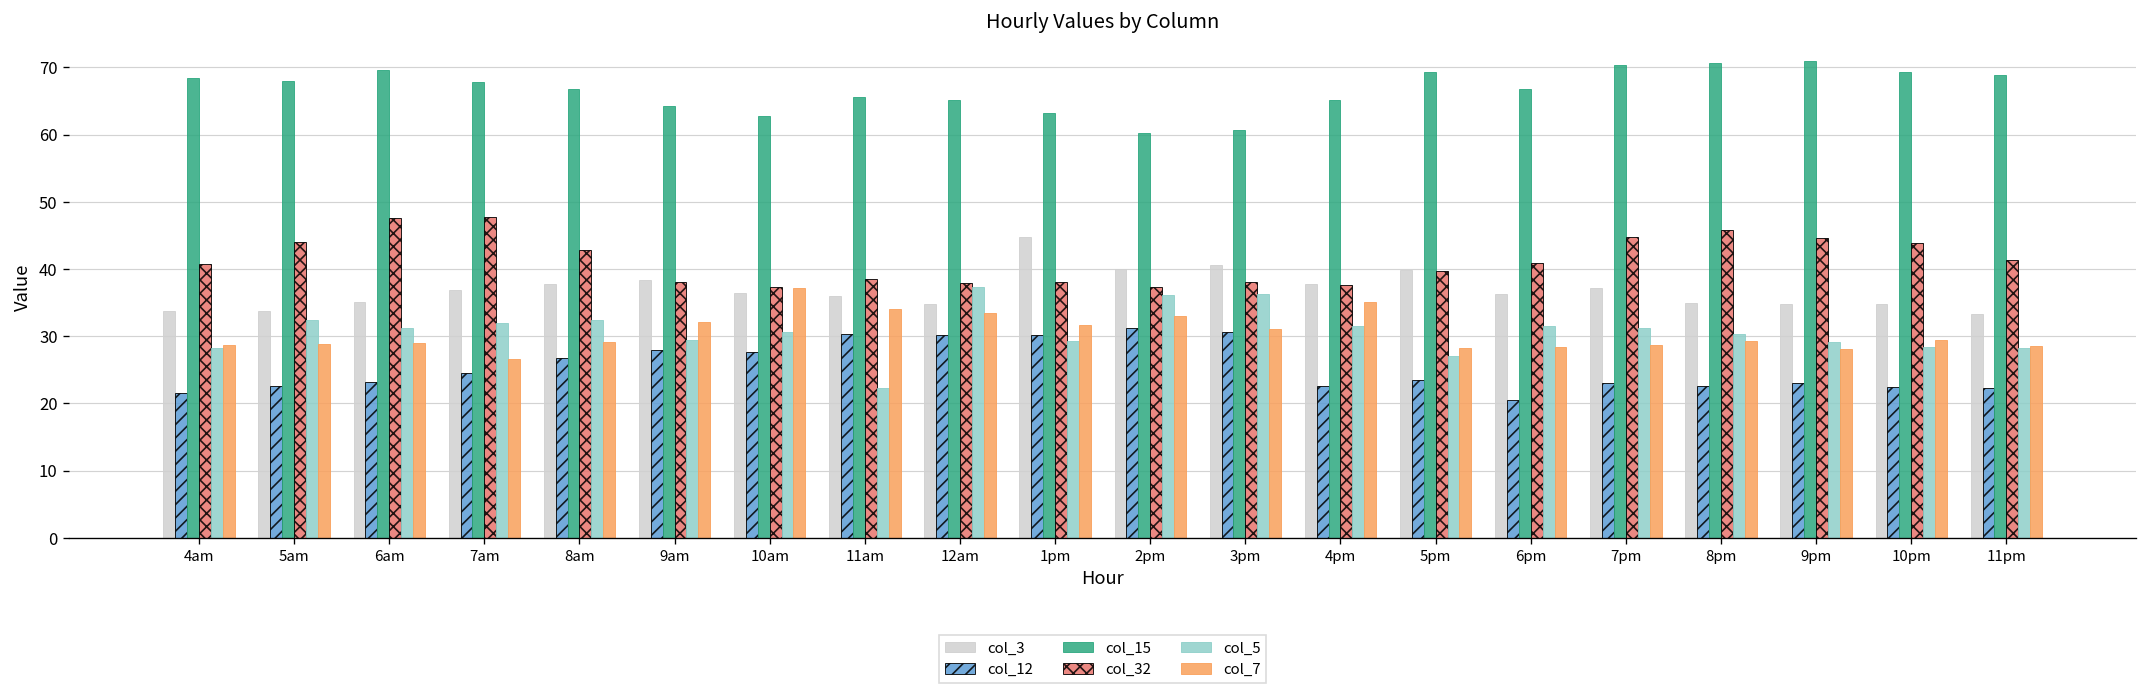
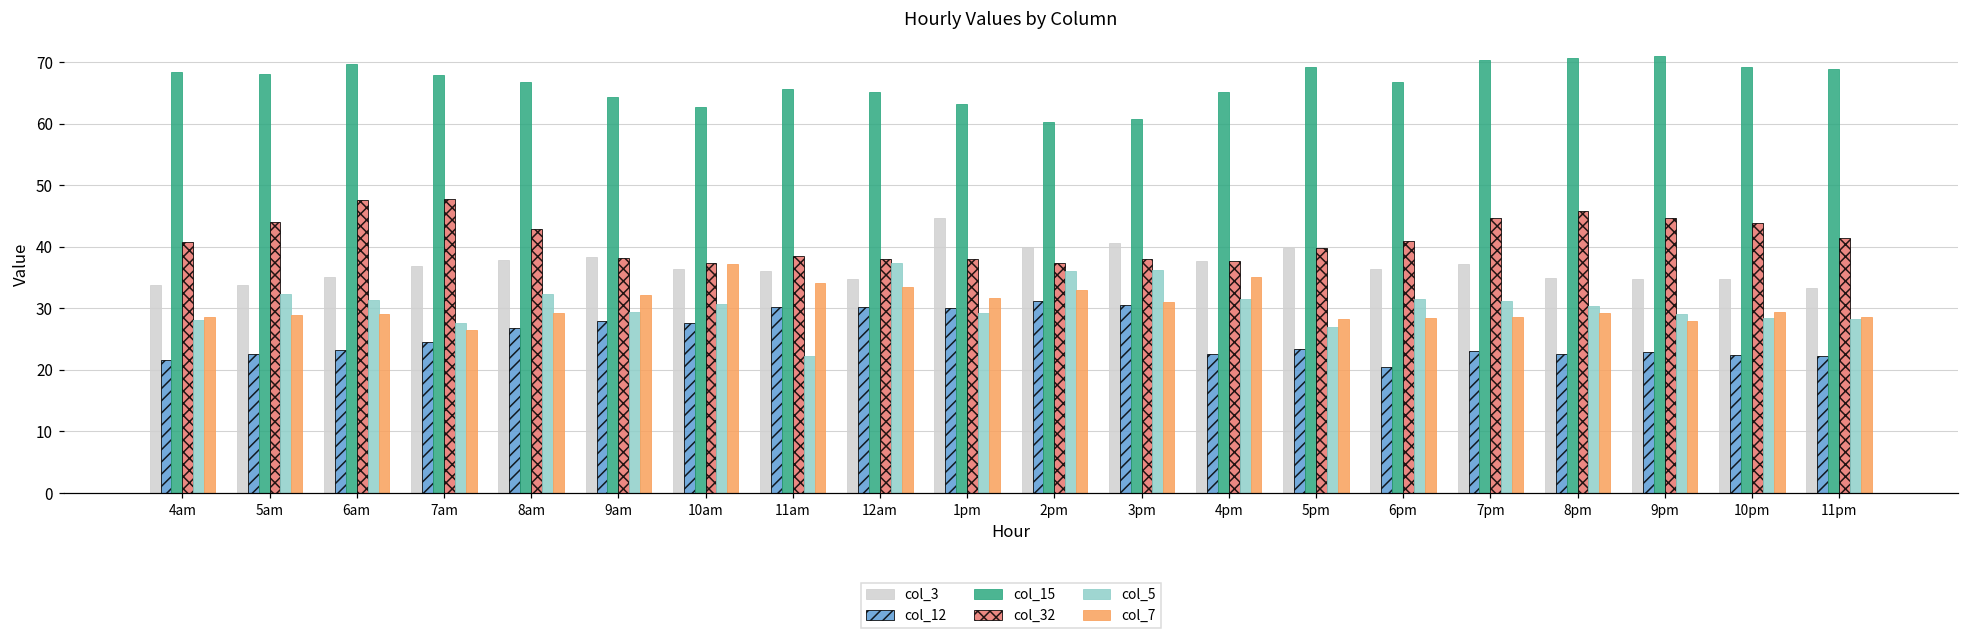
col_5, 7am: 32 -> 28
